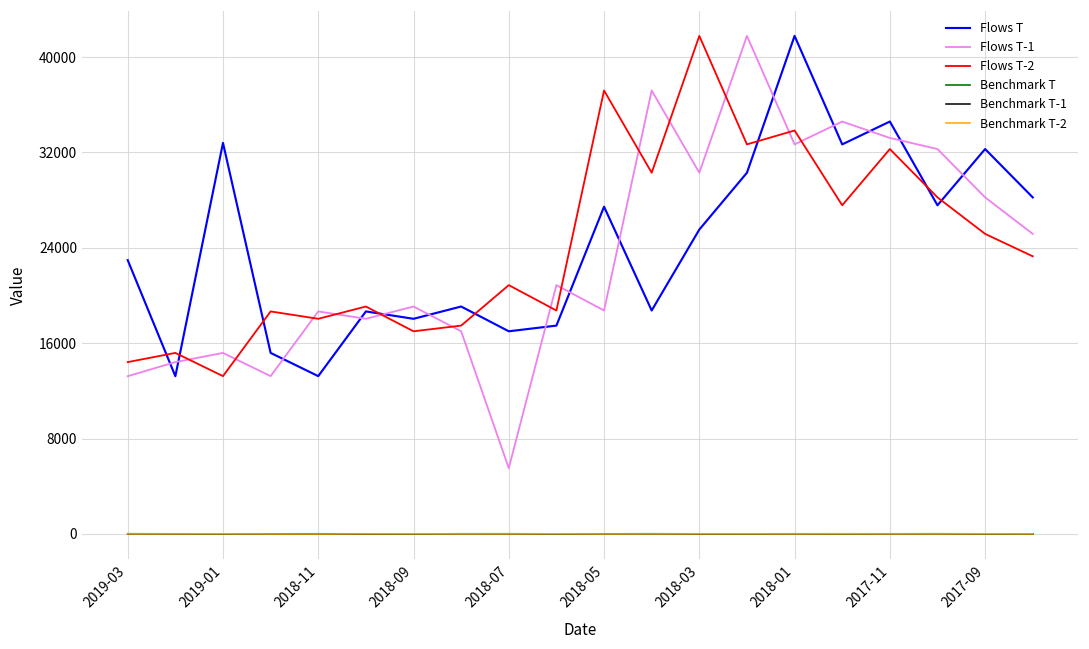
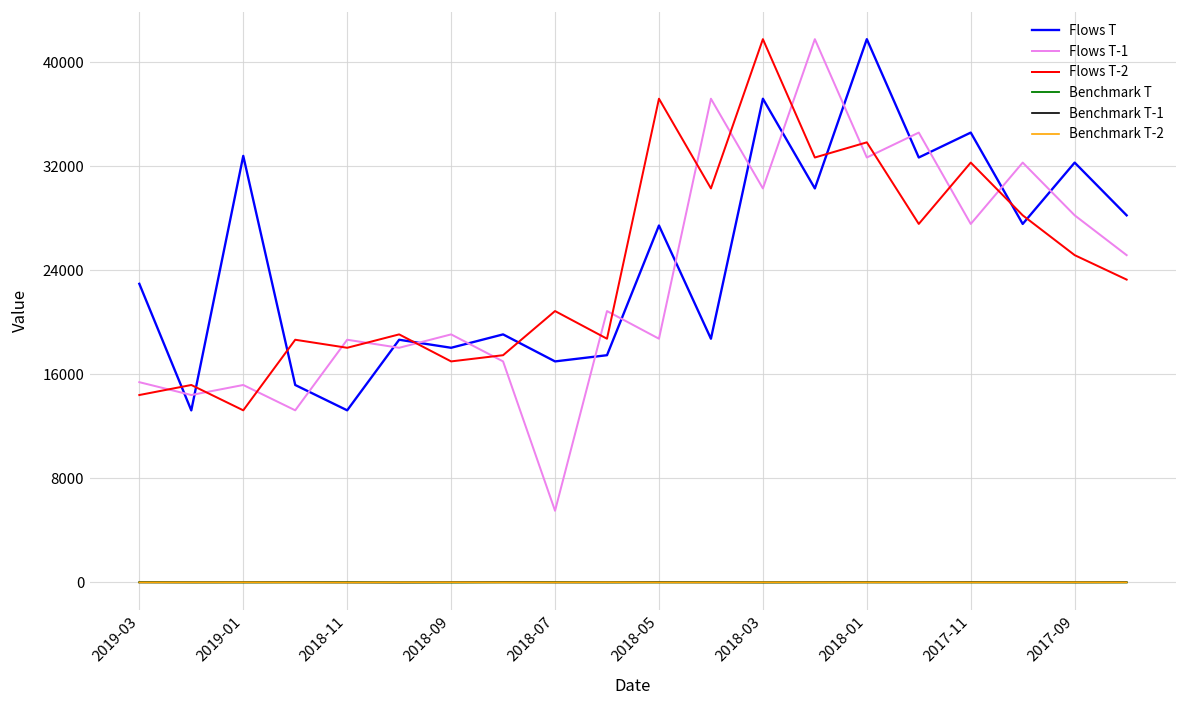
Flows T-1, 2019-03: 13200 -> 15400
Flows T, 2018-03: 25500 -> 37200
Flows T-1, 2017-11: 33200 -> 27600
